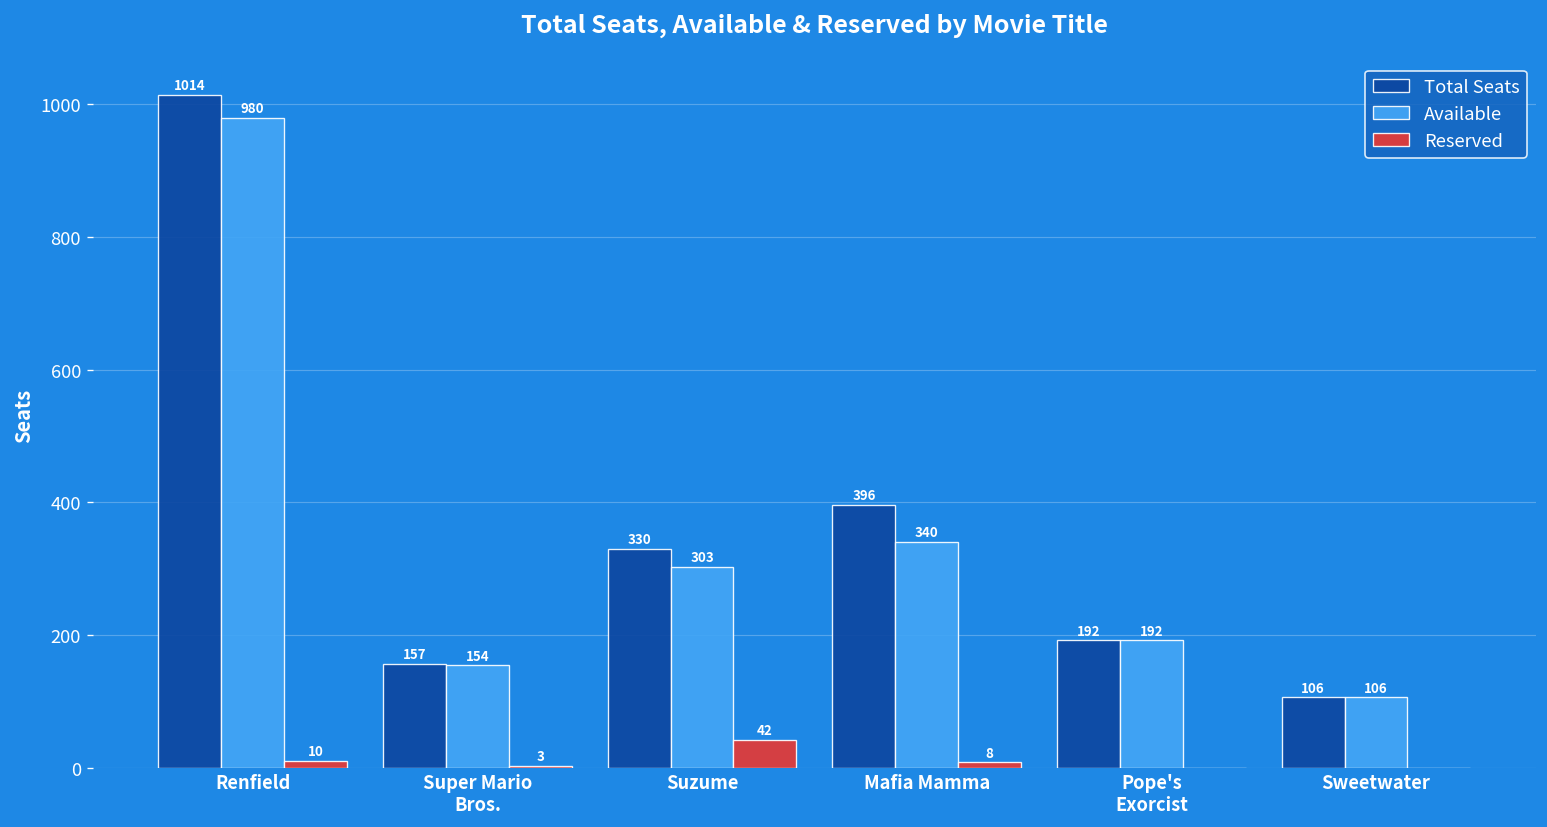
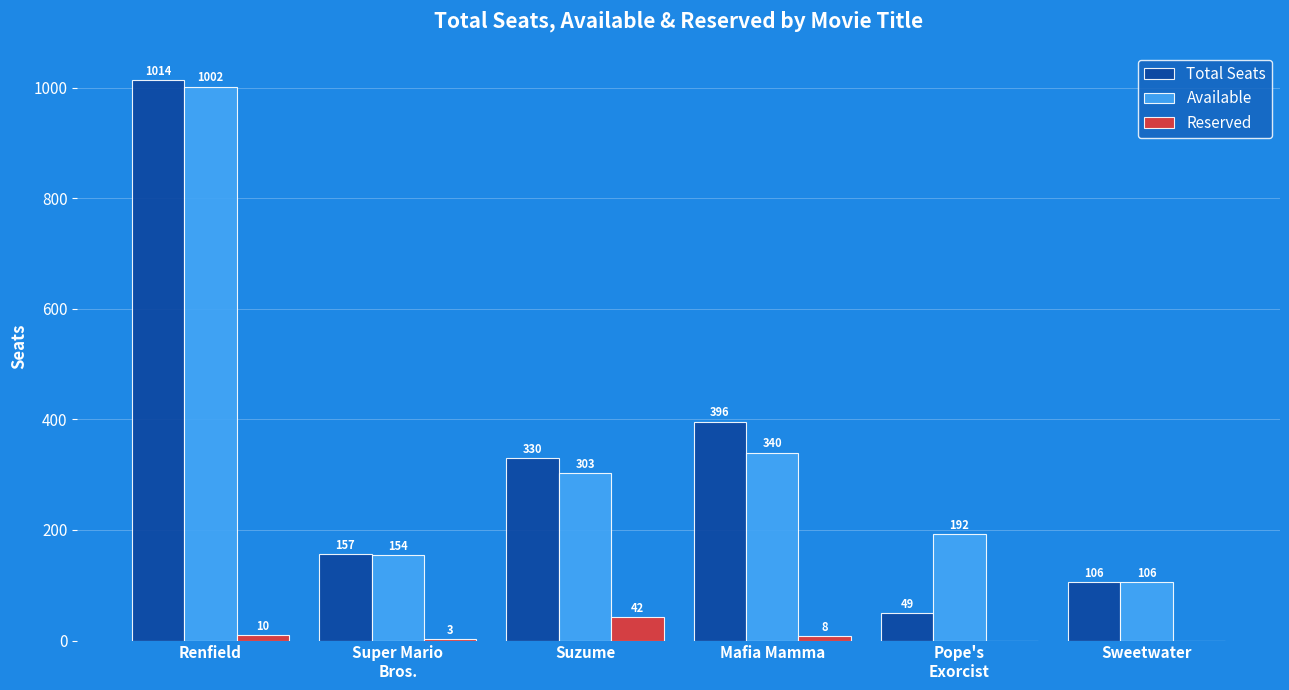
Available, Renfield: 980 -> 1002
Total Seats, Pope's Exorcist: 192 -> 49
